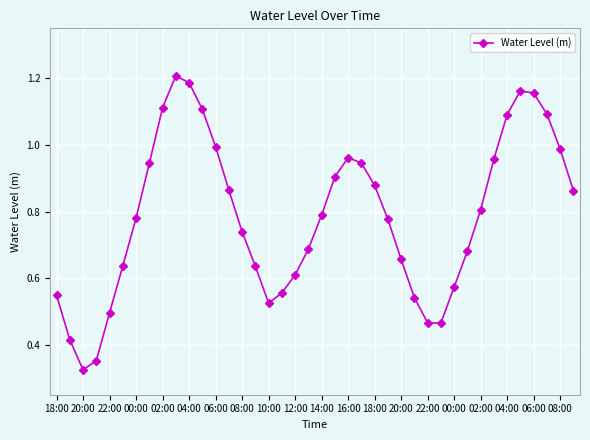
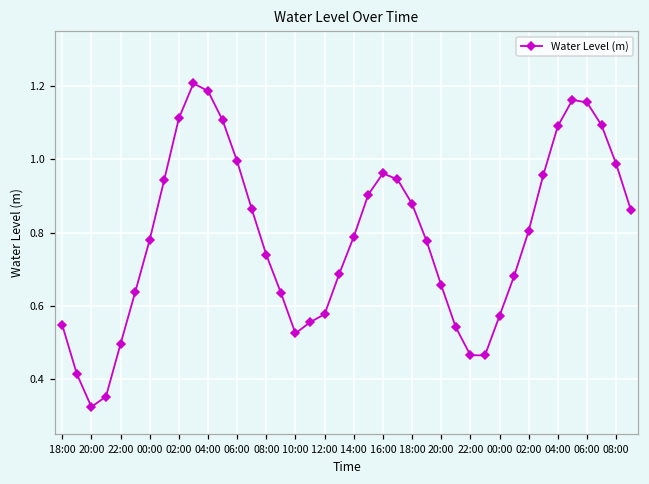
12:00: 0.61 -> 0.58
